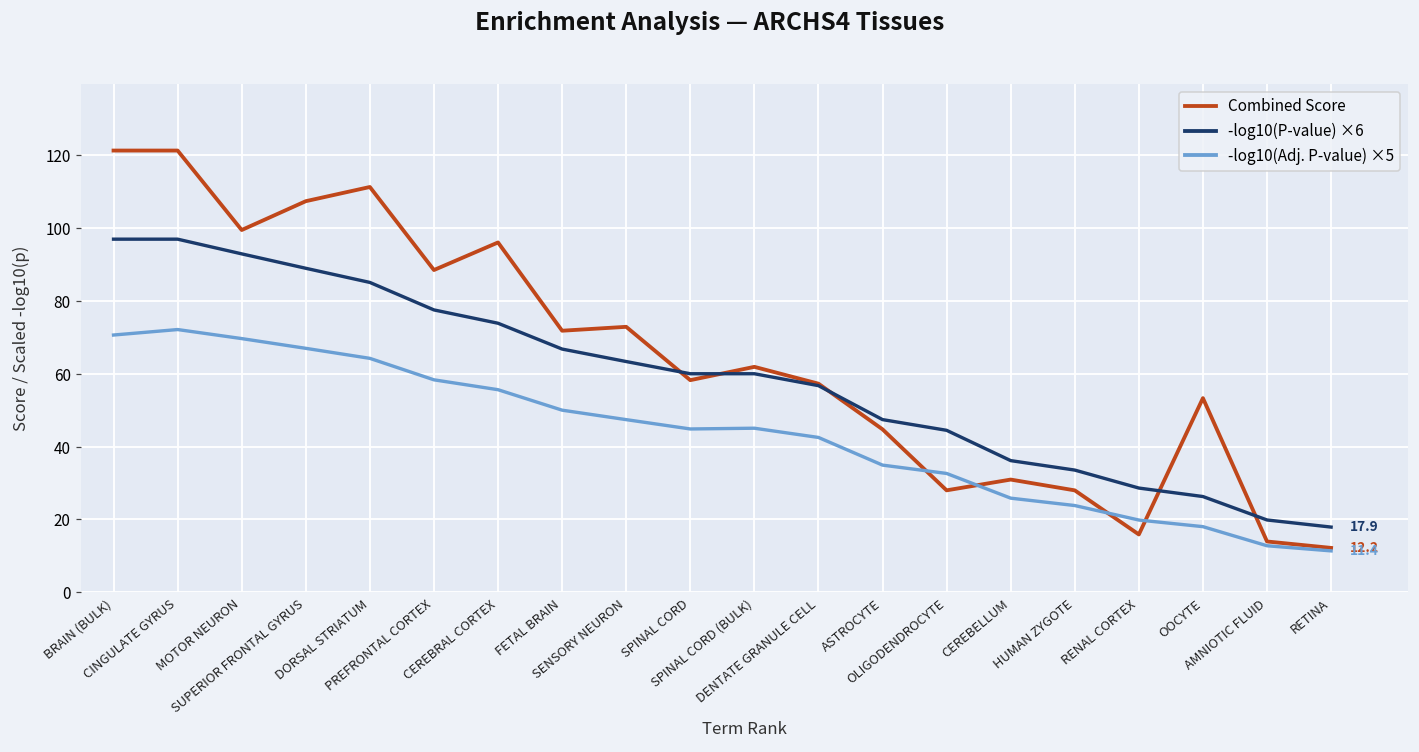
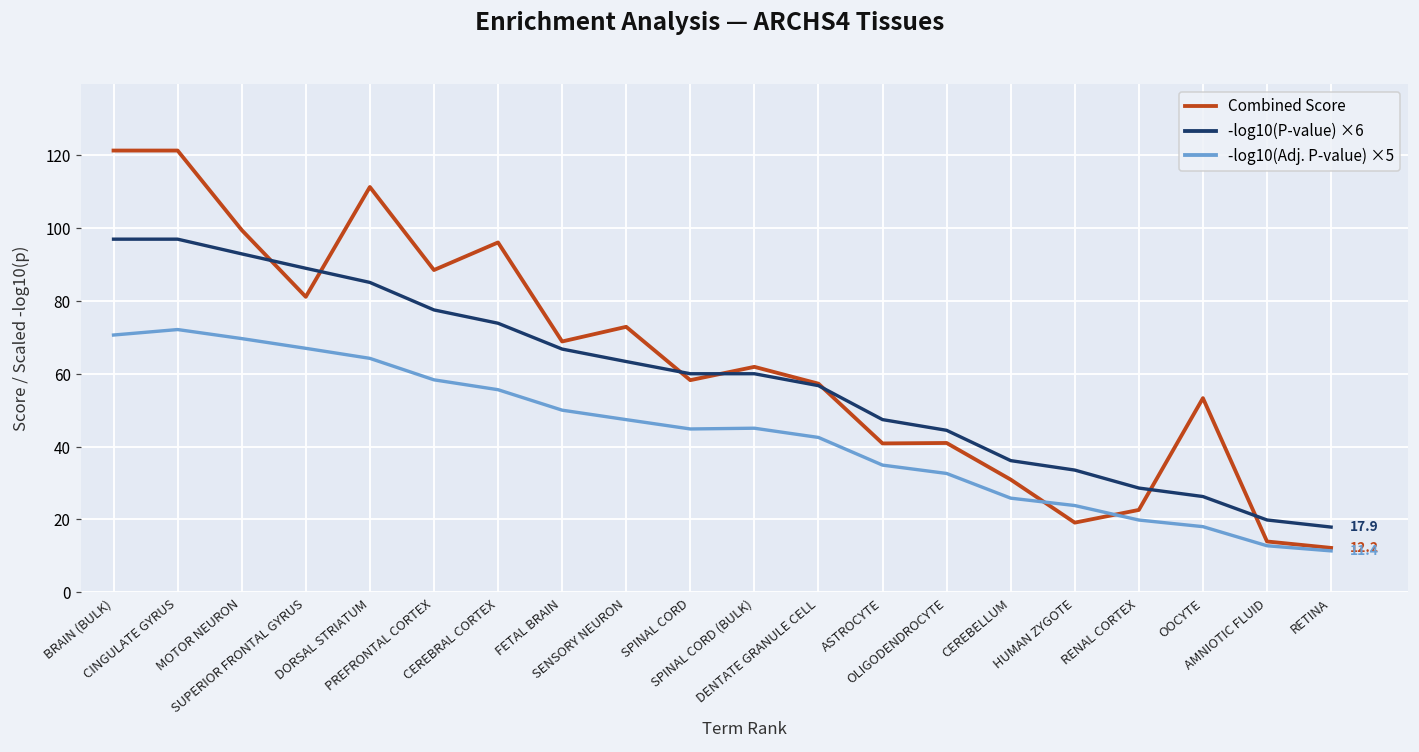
Combined Score, SUPERIOR FRONTAL GYRUS: 107 -> 81
Combined Score, FETAL BRAIN: 72 -> 69
Combined Score, ASTROCYTE: 45 -> 41
Combined Score, OLIGODENDROCYTE: 28 -> 41
Combined Score, HUMAN ZYGOTE: 28 -> 19
Combined Score, RENAL CORTEX: 16 -> 23
